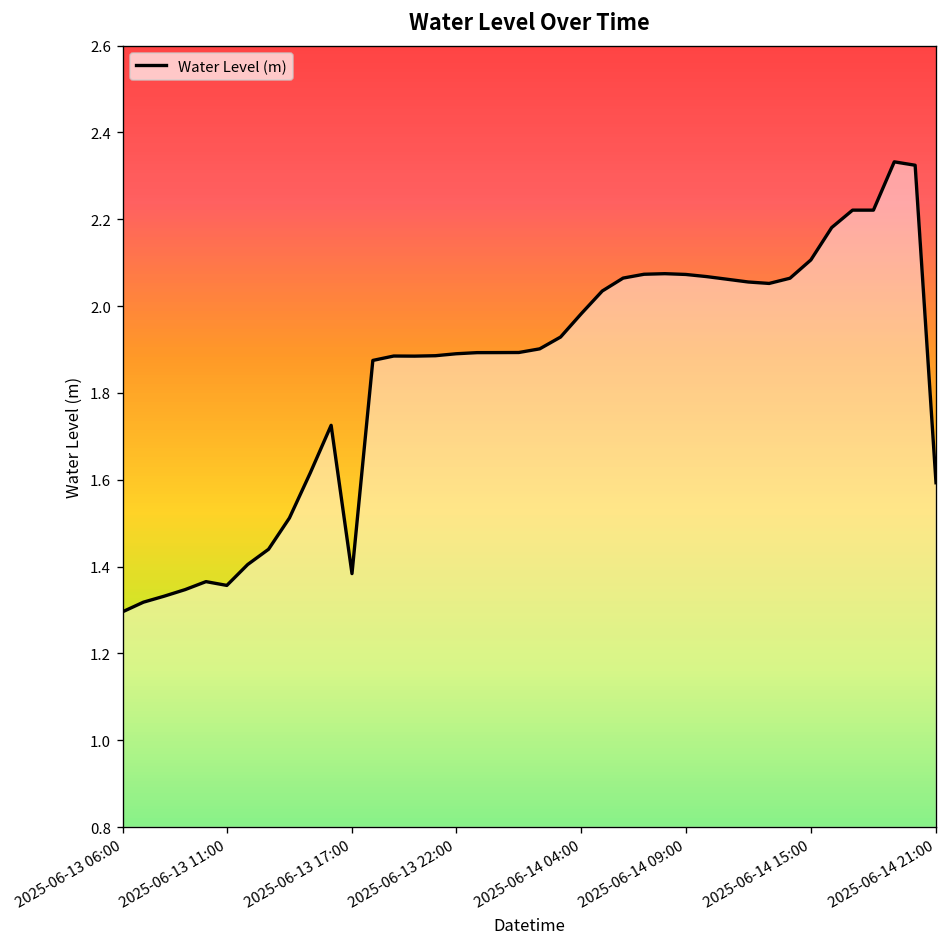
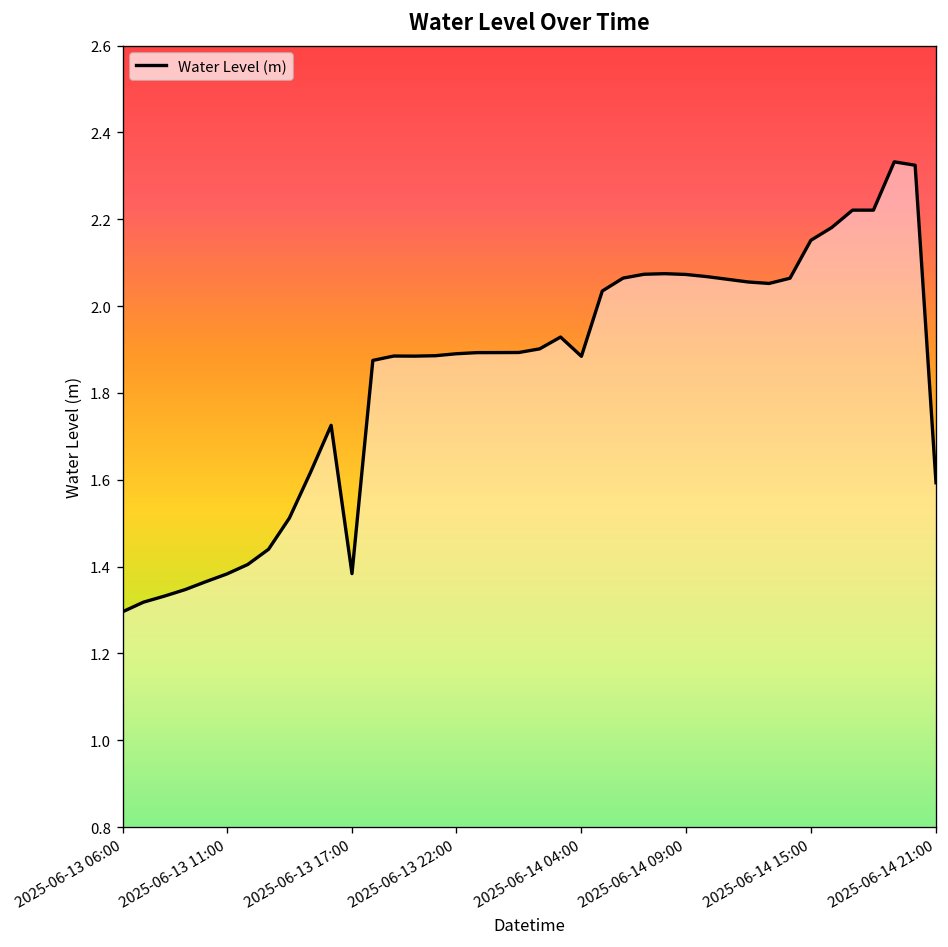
2025-06-13 11:00: 1.36 -> 1.38
2025-06-14 04:00: 1.98 -> 1.88
2025-06-14 15:00: 2.11 -> 2.15
